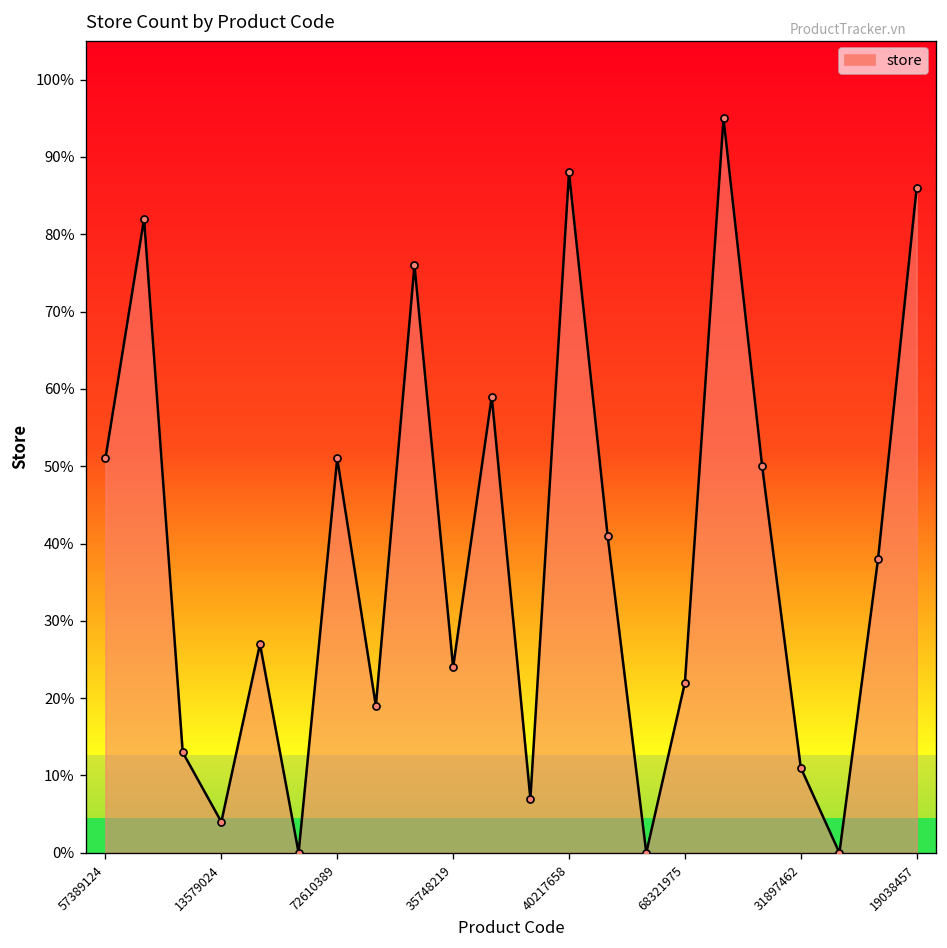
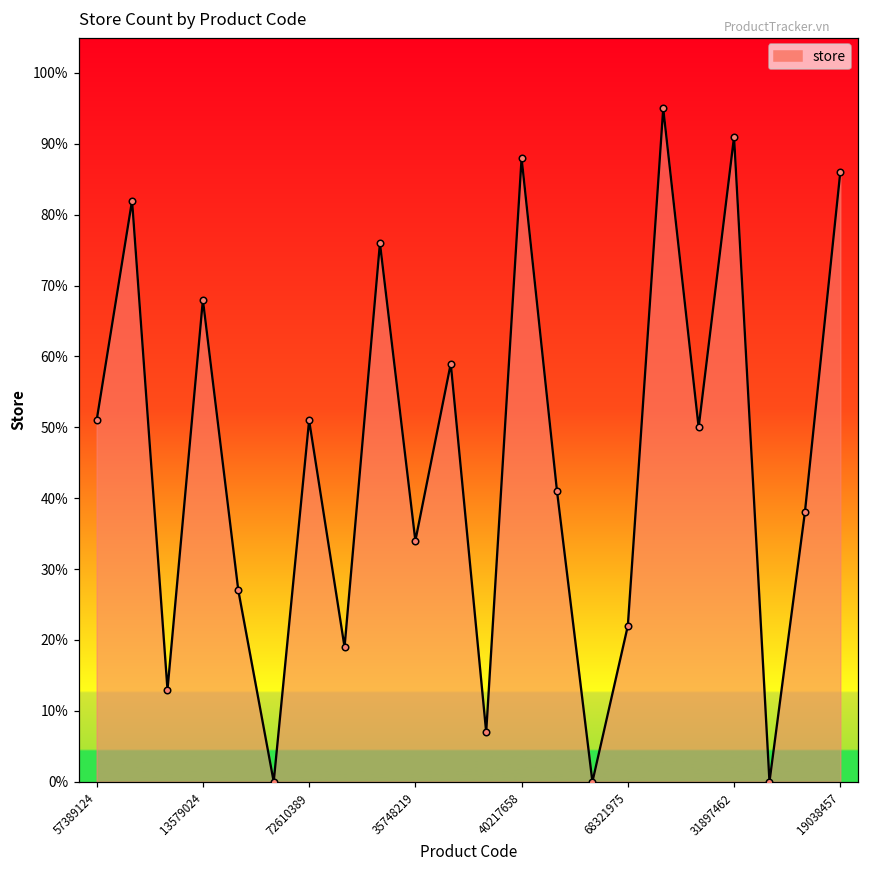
13579024: 4% -> 68%
35748219: 24% -> 34%
31897462: 11% -> 91%
